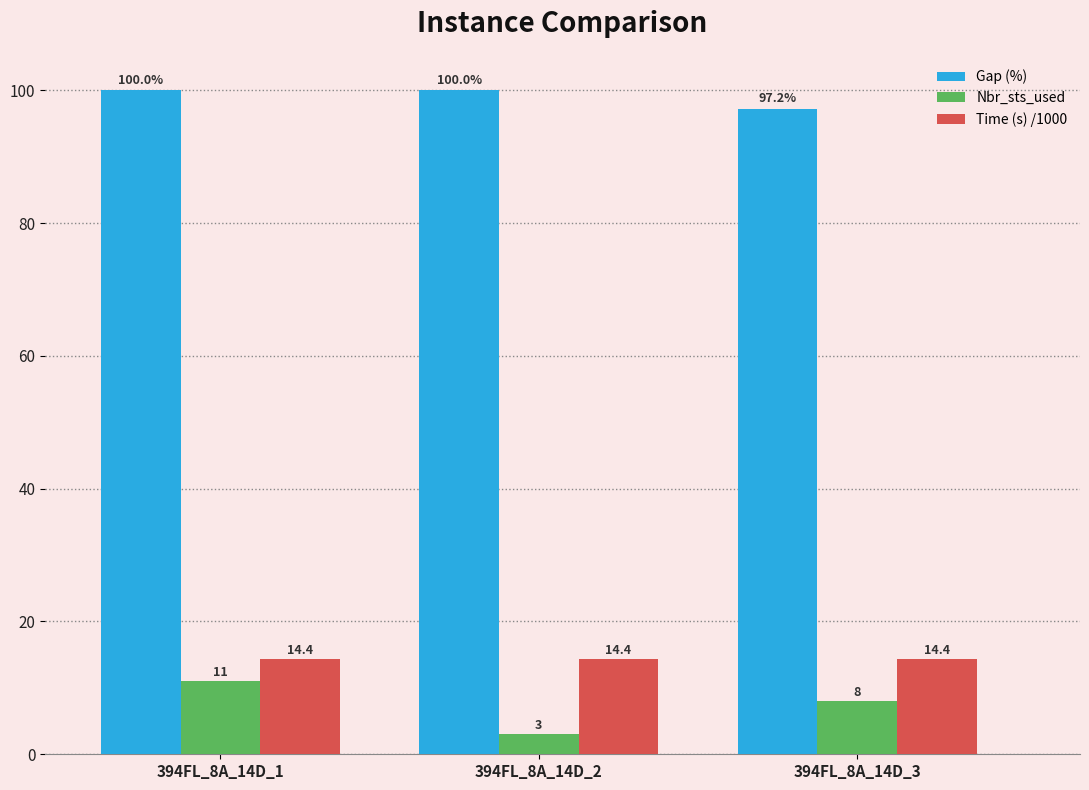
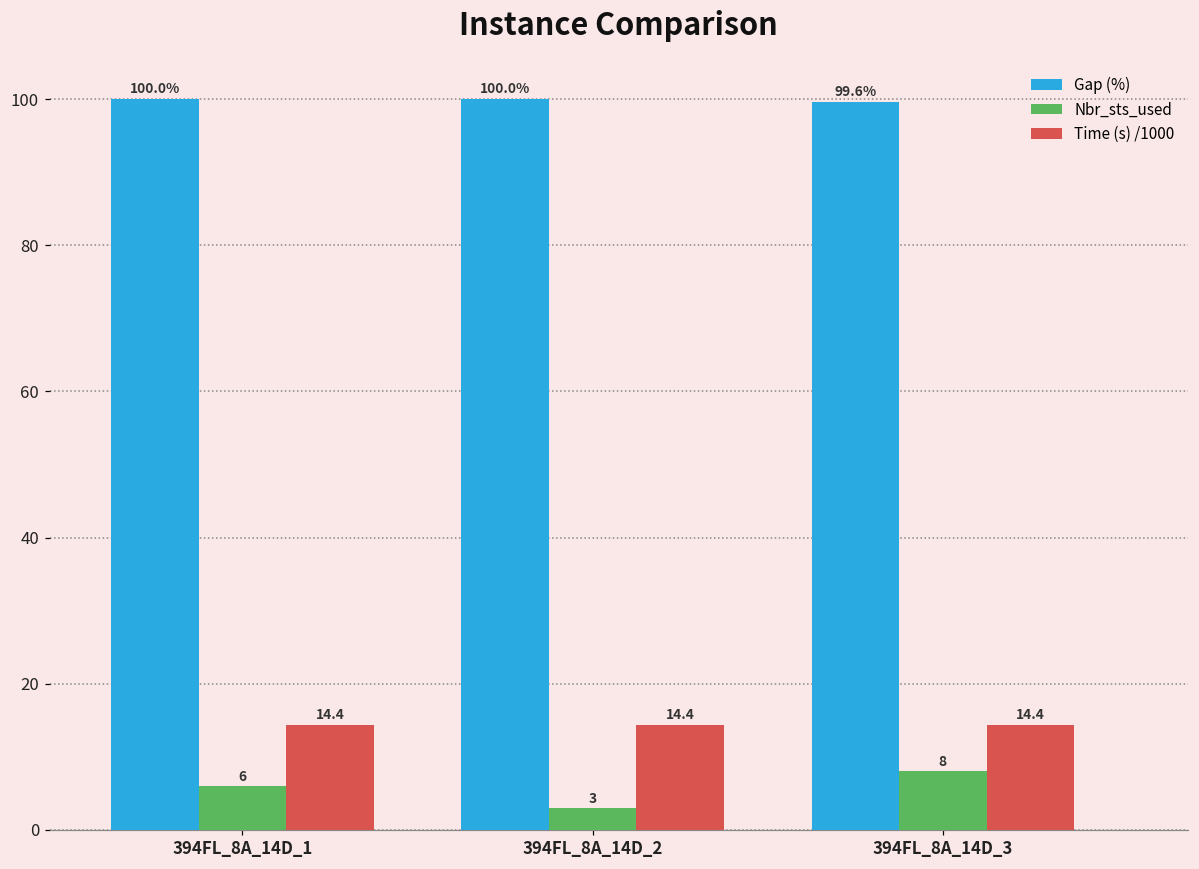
Nbr_sts_used, 394FL_8A_14D_1: 11 -> 6
Gap (%), 394FL_8A_14D_3: 97.2% -> 99.6%
